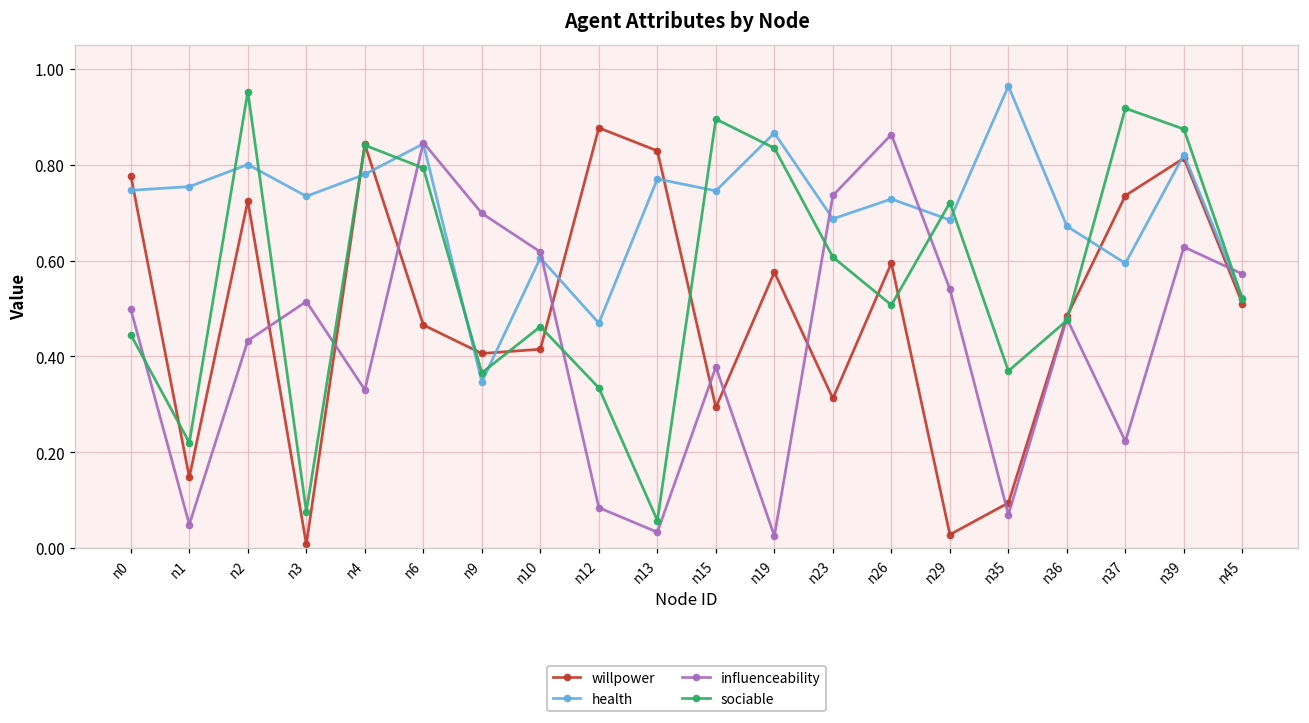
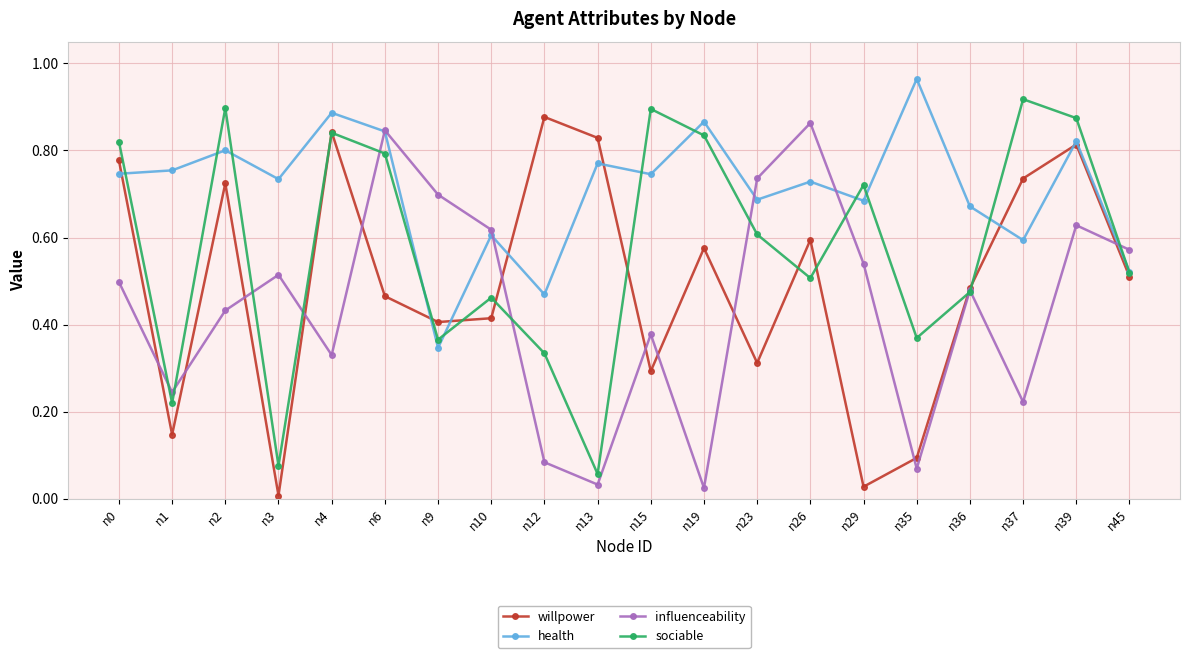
sociable, n0: 0.45 -> 0.82
influenceability, n1: 0.05 -> 0.24
sociable, n2: 0.95 -> 0.90
health, n4: 0.78 -> 0.89
